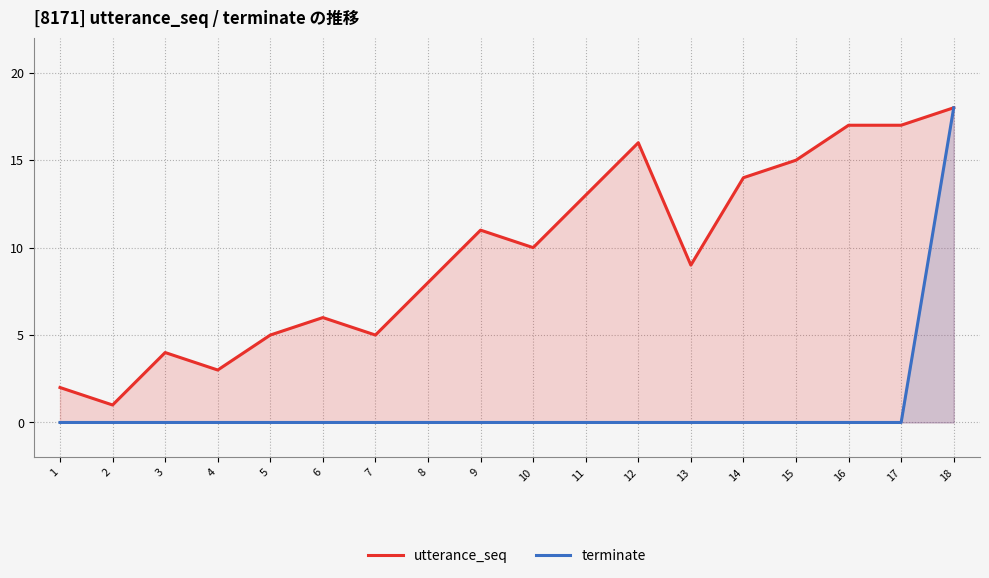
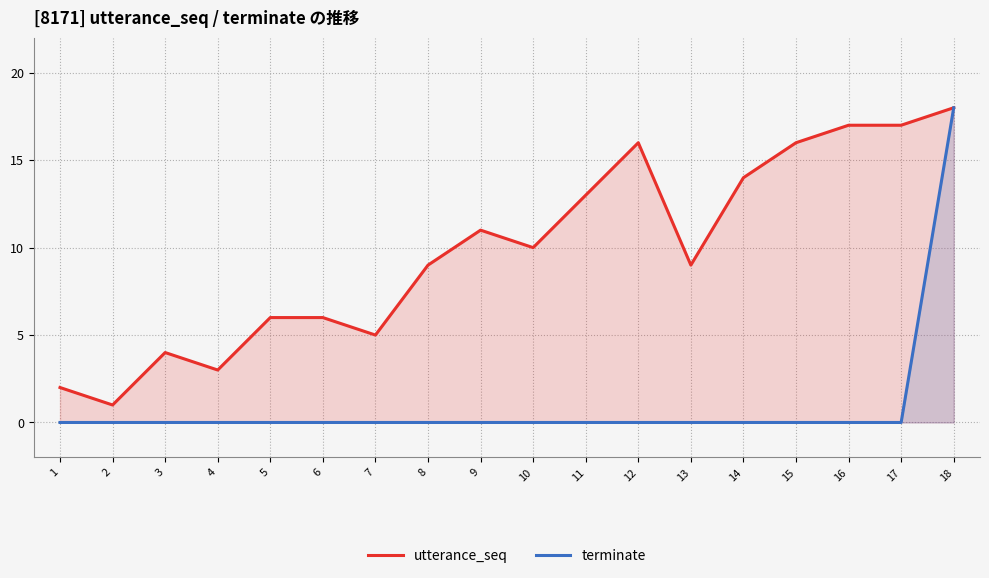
utterance_seq, 5: 5 -> 6
utterance_seq, 8: 8 -> 9
utterance_seq, 15: 15 -> 16
